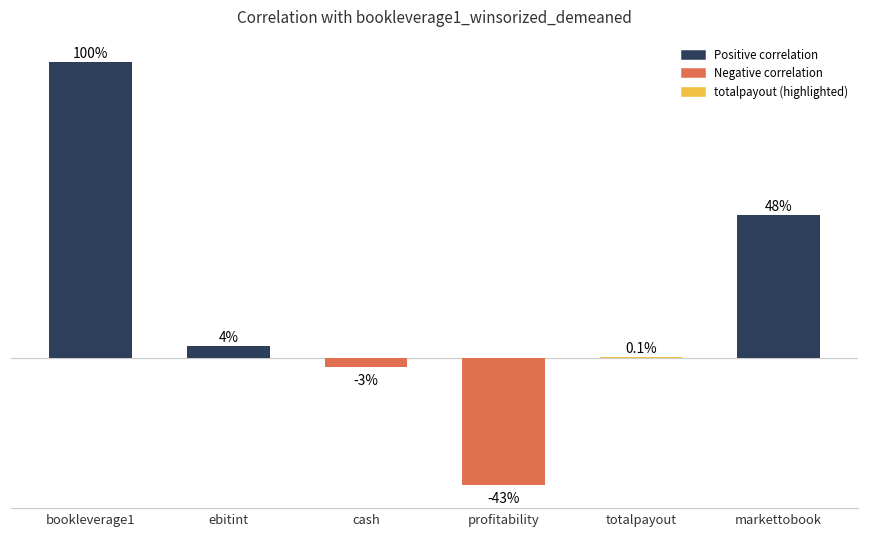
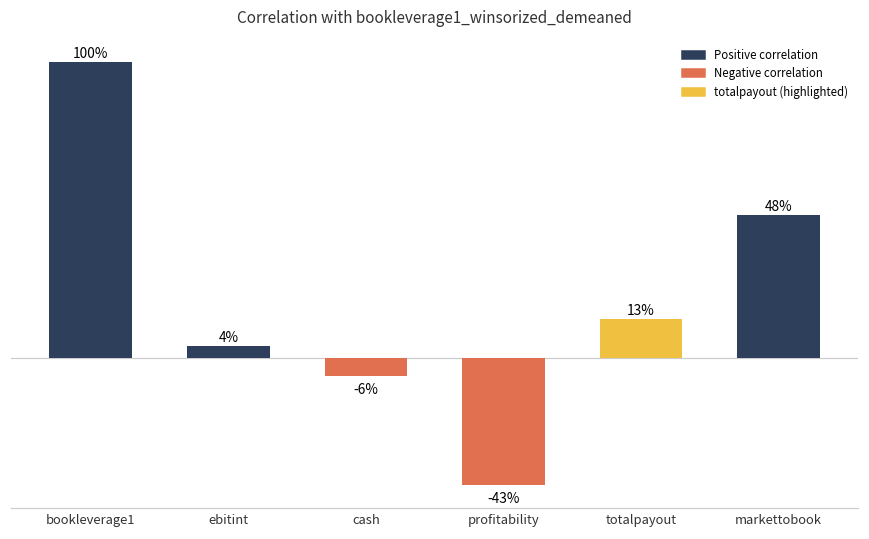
cash: -3% -> -6%
totalpayout: 0.1% -> 13%
